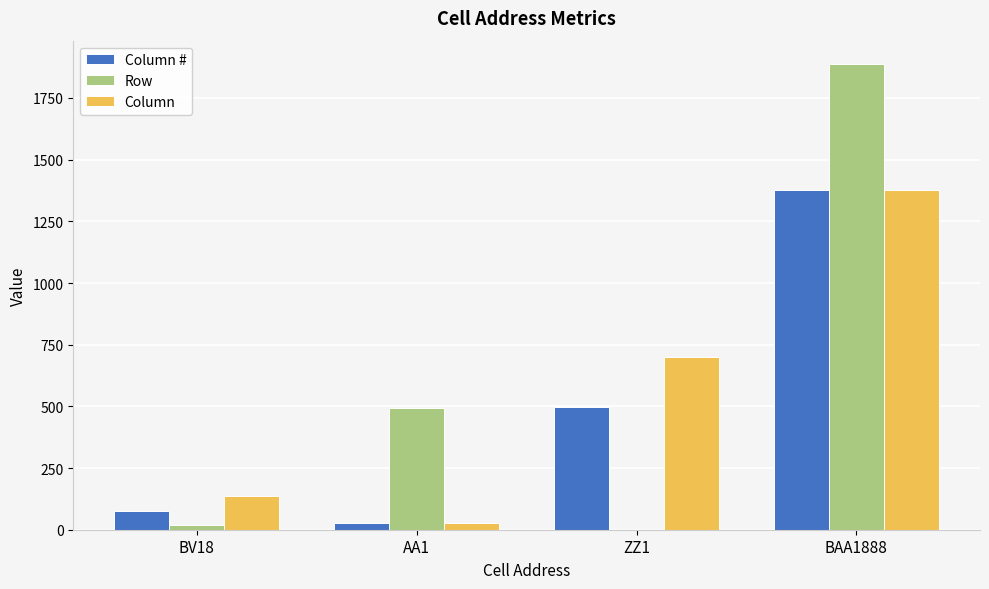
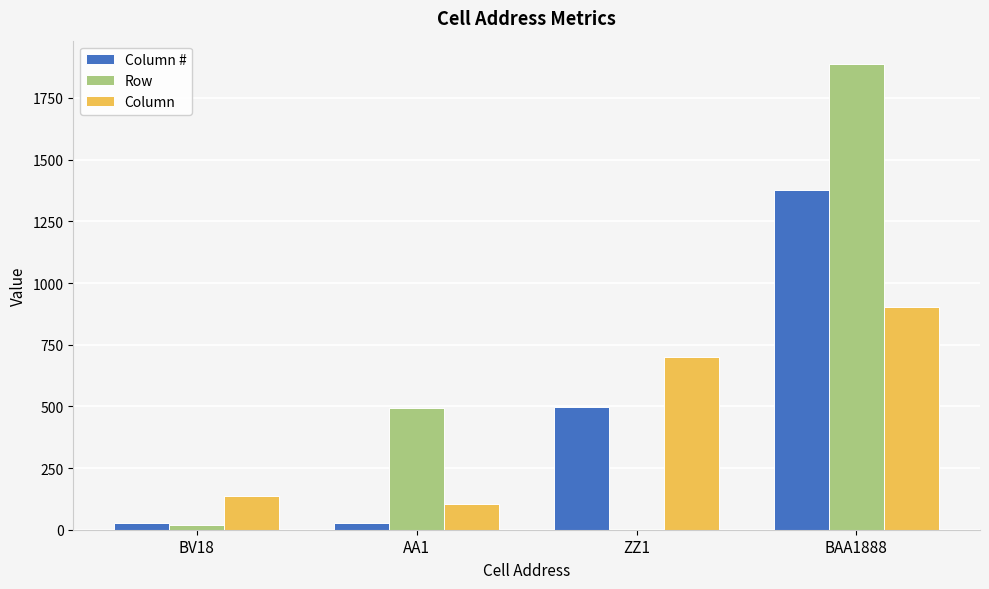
Column #, BV18: 70 -> 30
Column, AA1: 30 -> 110
Column, BAA1888: 1380 -> 900
